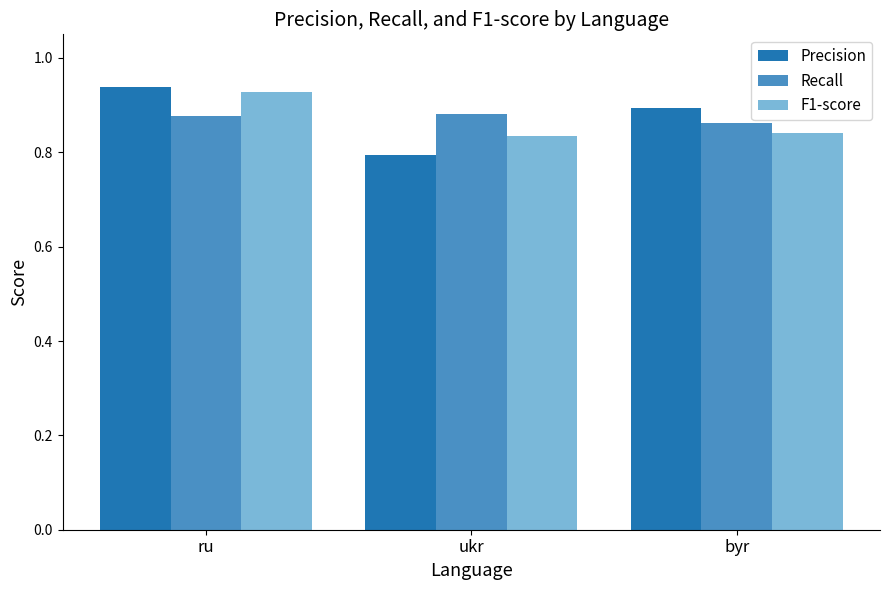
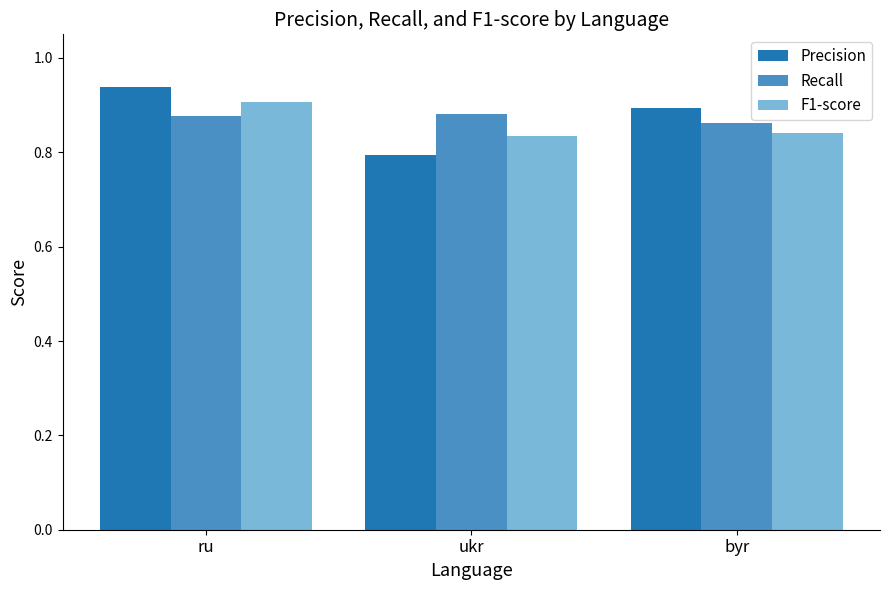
F1-score, ru: 0.93 -> 0.91
